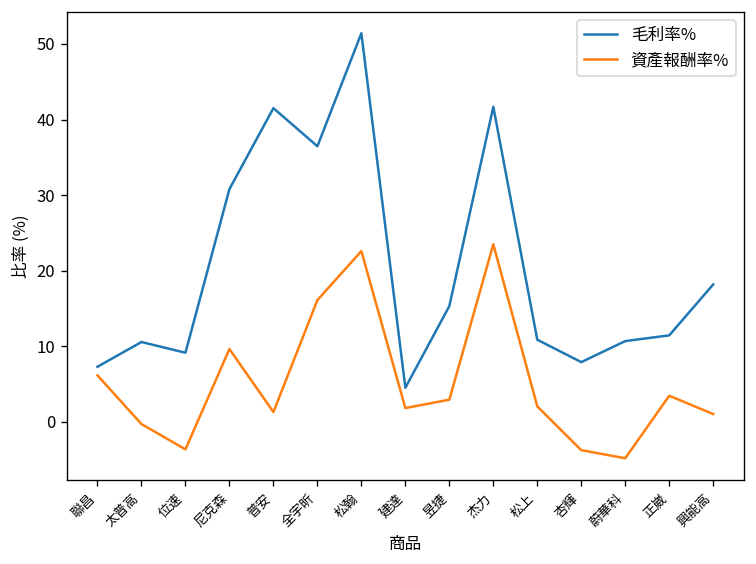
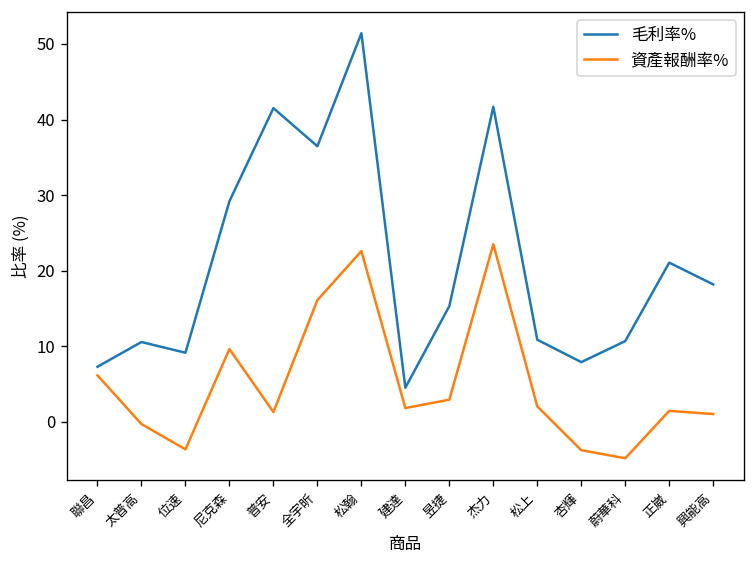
毛利率%, 尼克森: 31 -> 29
毛利率%, 正崴: 11 -> 21
資產報酬率%, 正崴: 3 -> 1
